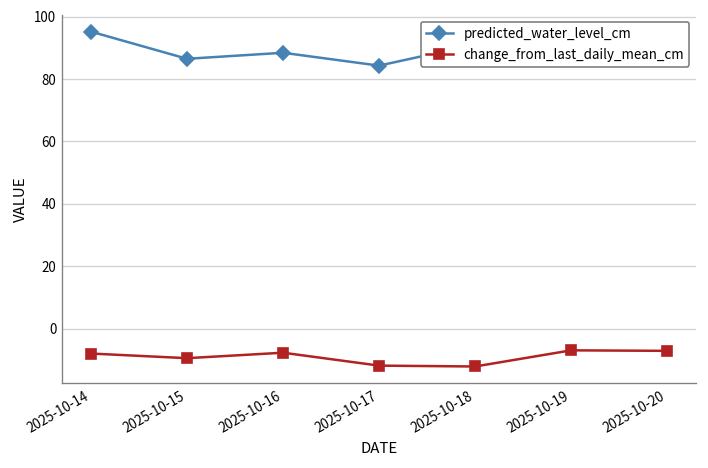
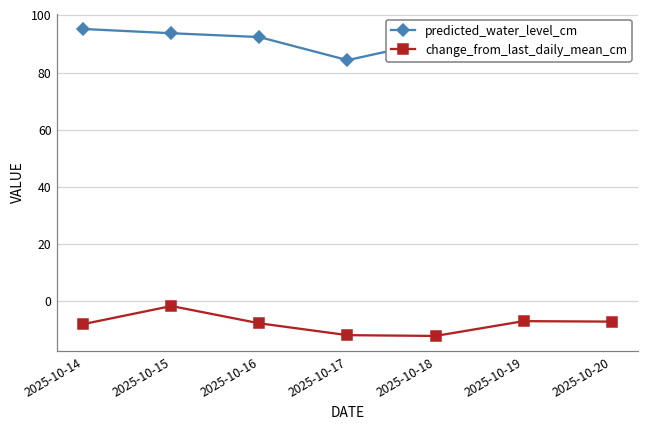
predicted_water_level_cm, 2025-10-15: 87 -> 94
change_from_last_daily_mean_cm, 2025-10-15: -10 -> -2
predicted_water_level_cm, 2025-10-16: 88 -> 92
